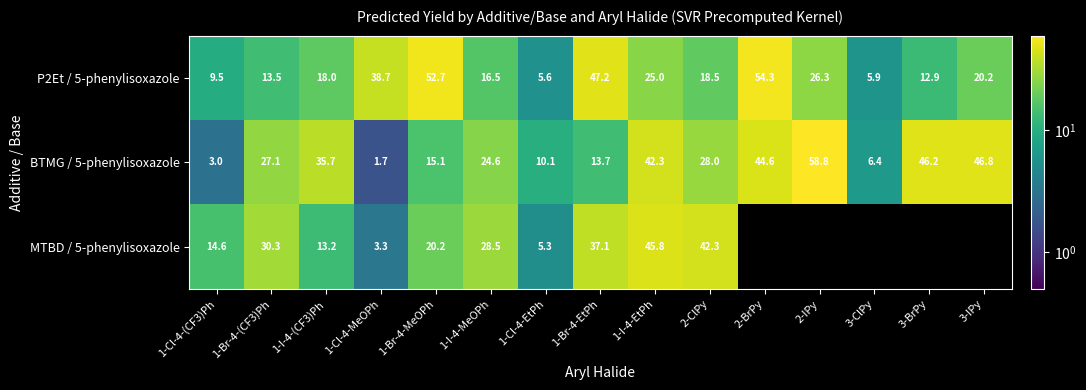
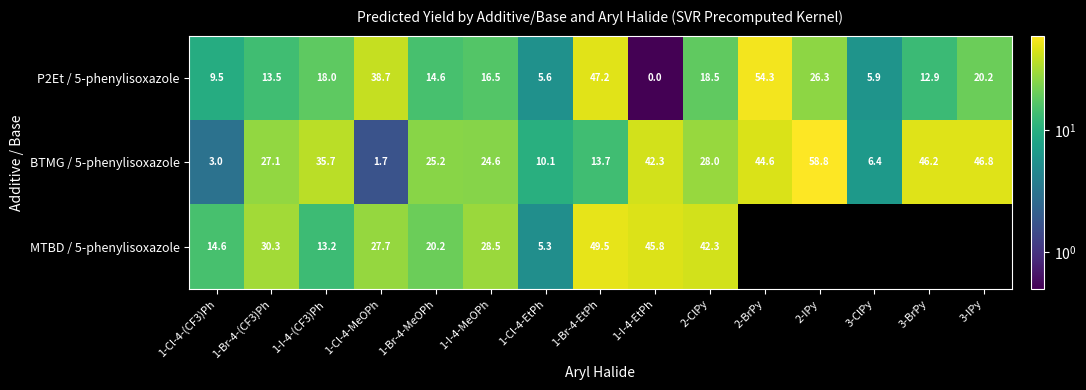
P2Et / 5-phenylisoxazole, 1-Br-4-MeOPh: 52.7 -> 14.6
P2Et / 5-phenylisoxazole, 1-I-4-EtPh: 25.0 -> 0.0
BTMG / 5-phenylisoxazole, 1-Br-4-MeOPh: 15.1 -> 25.2
MTBD / 5-phenylisoxazole, 1-Cl-4-MeOPh: 3.3 -> 27.7
MTBD / 5-phenylisoxazole, 1-Br-4-EtPh: 37.1 -> 49.5
